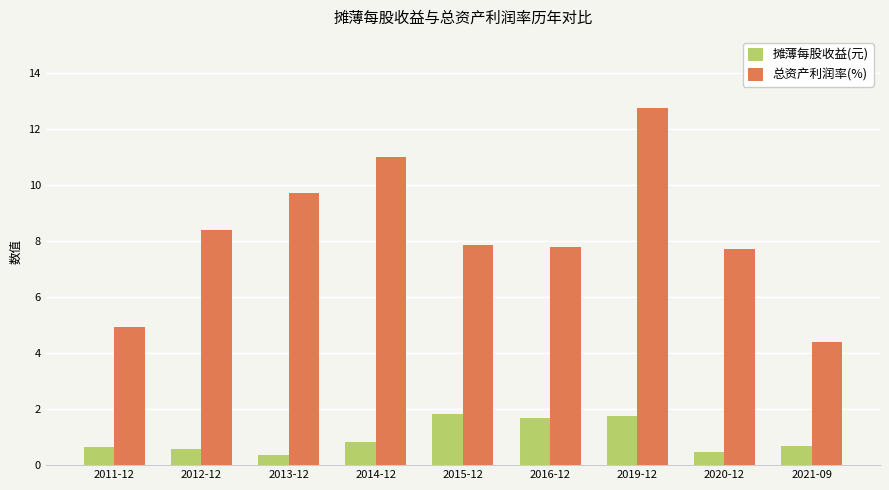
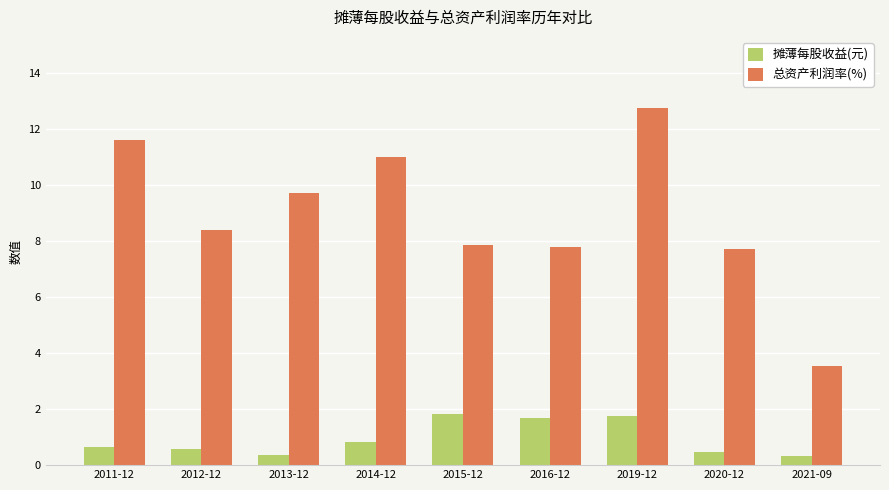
总资产利润率(%), 2011-12: 4.9 -> 11.6
摊薄每股收益(元), 2021-09: 0.7 -> 0.3
总资产利润率(%), 2021-09: 4.4 -> 3.5
